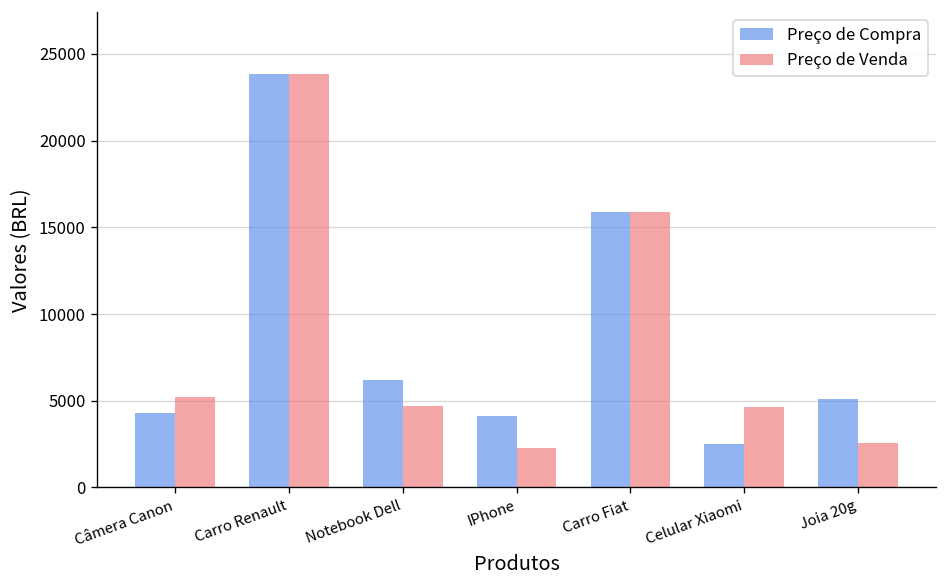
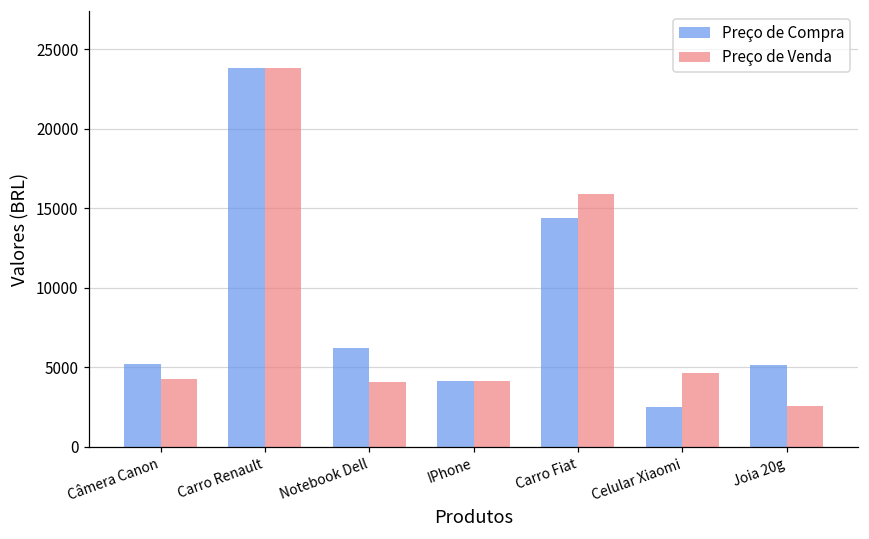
Preço de Compra, Câmera Canon: 4300 -> 5200
Preço de Venda, Câmera Canon: 5200 -> 4300
Preço de Venda, Notebook Dell: 4700 -> 4100
Preço de Venda, IPhone: 2200 -> 4100
Preço de Compra, Carro Fiat: 15900 -> 14400
